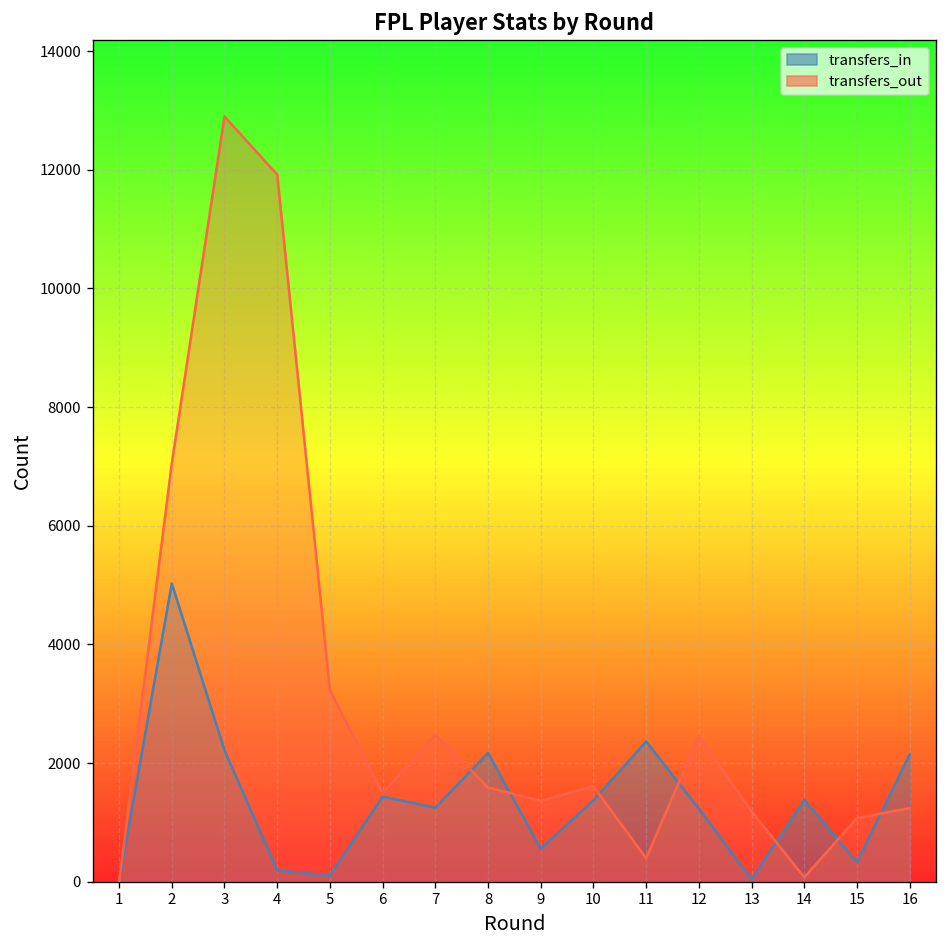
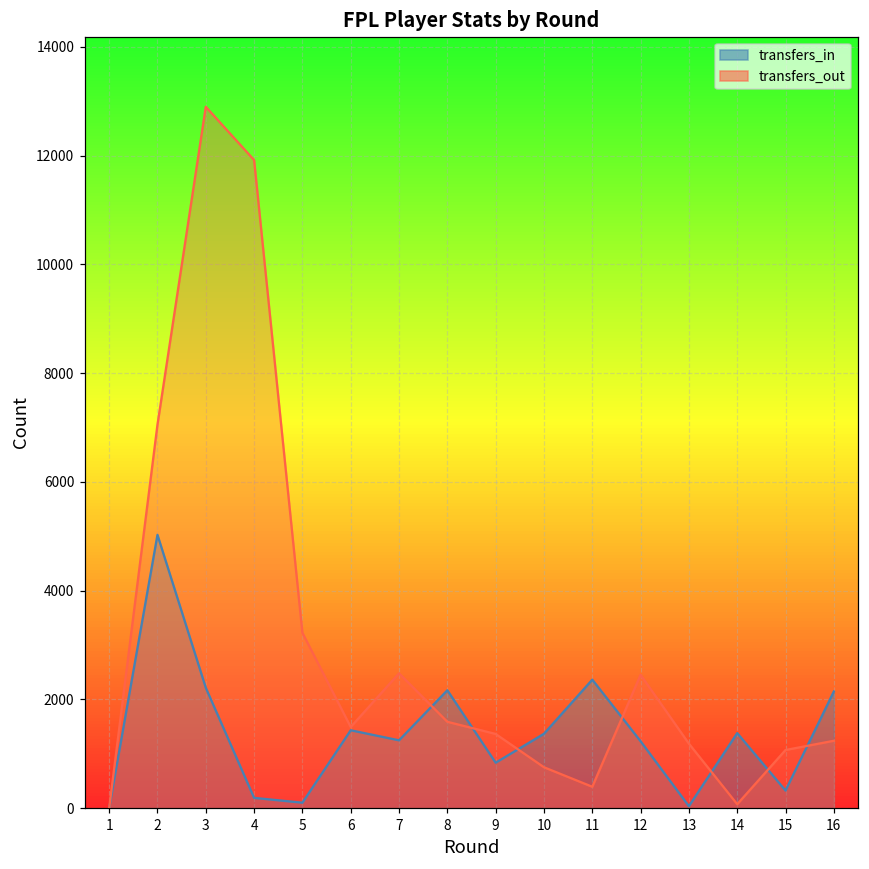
transfers_in, 9: 600 -> 800
transfers_out, 10: 1600 -> 800
